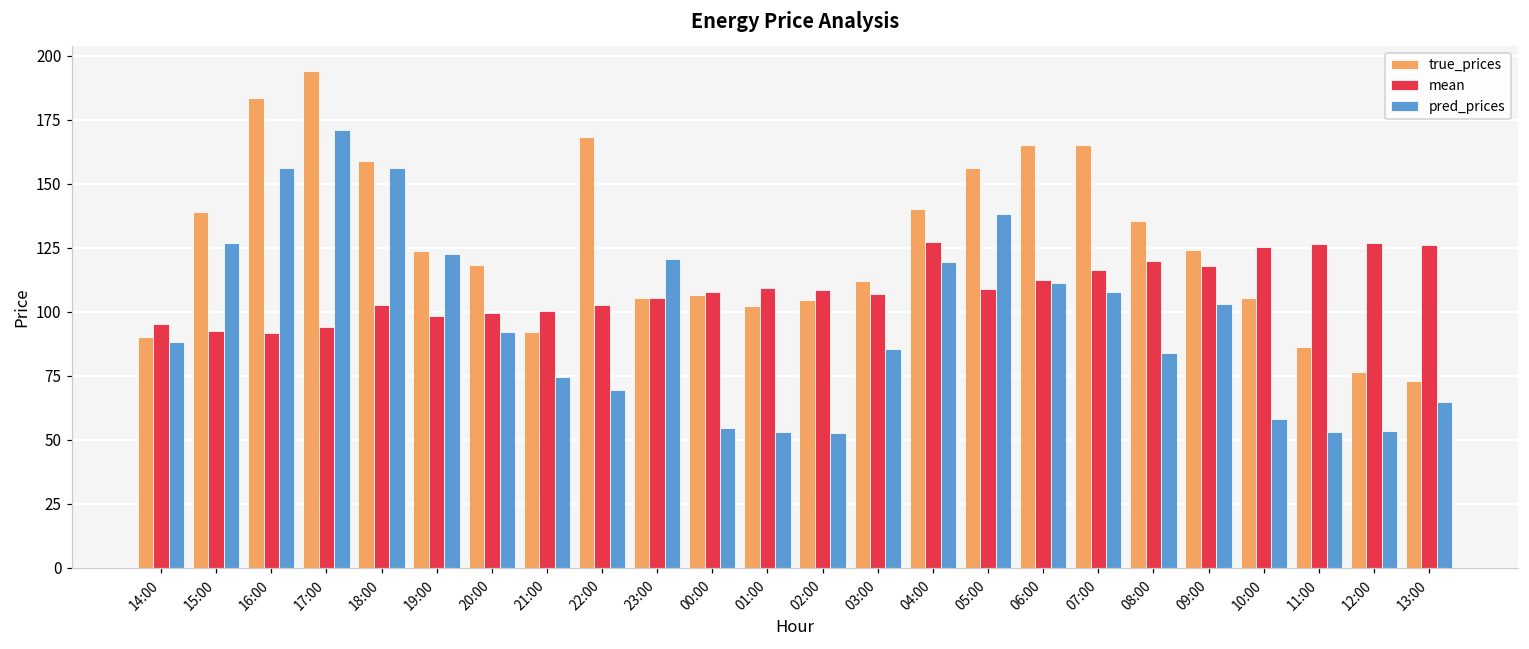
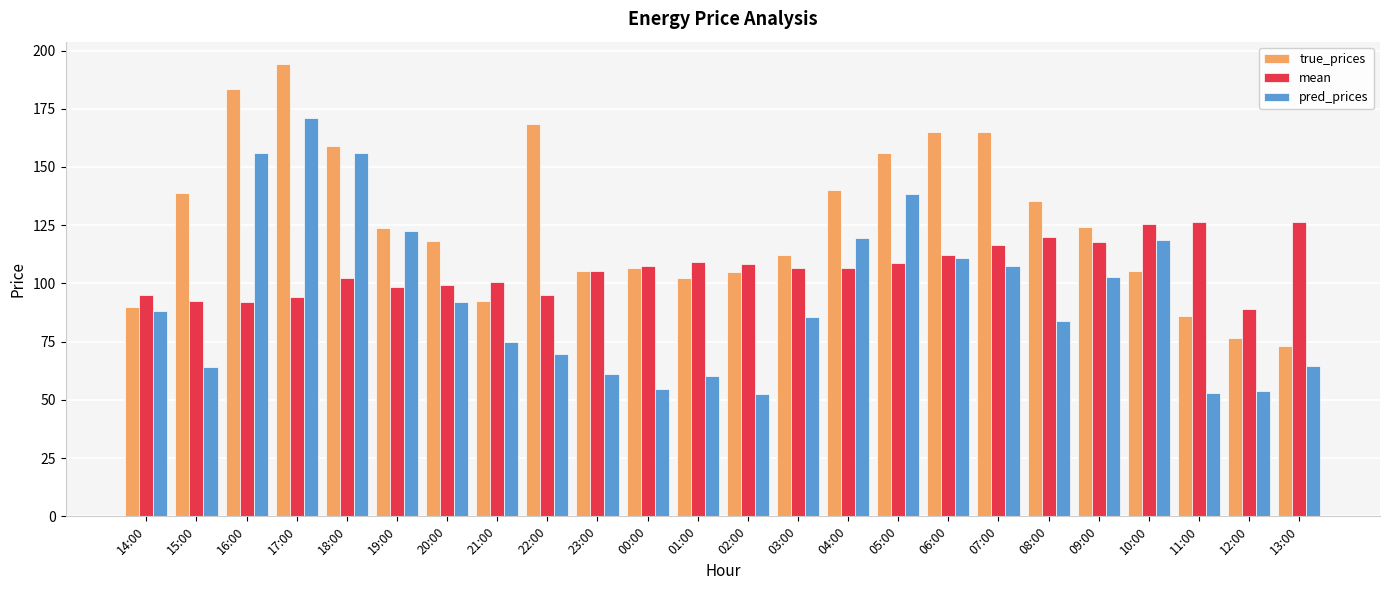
pred_prices, 15:00: 127 -> 64
mean, 22:00: 103 -> 95
pred_prices, 23:00: 121 -> 61
pred_prices, 01:00: 53 -> 60
mean, 04:00: 127 -> 107
pred_prices, 10:00: 58 -> 118
mean, 12:00: 127 -> 89
